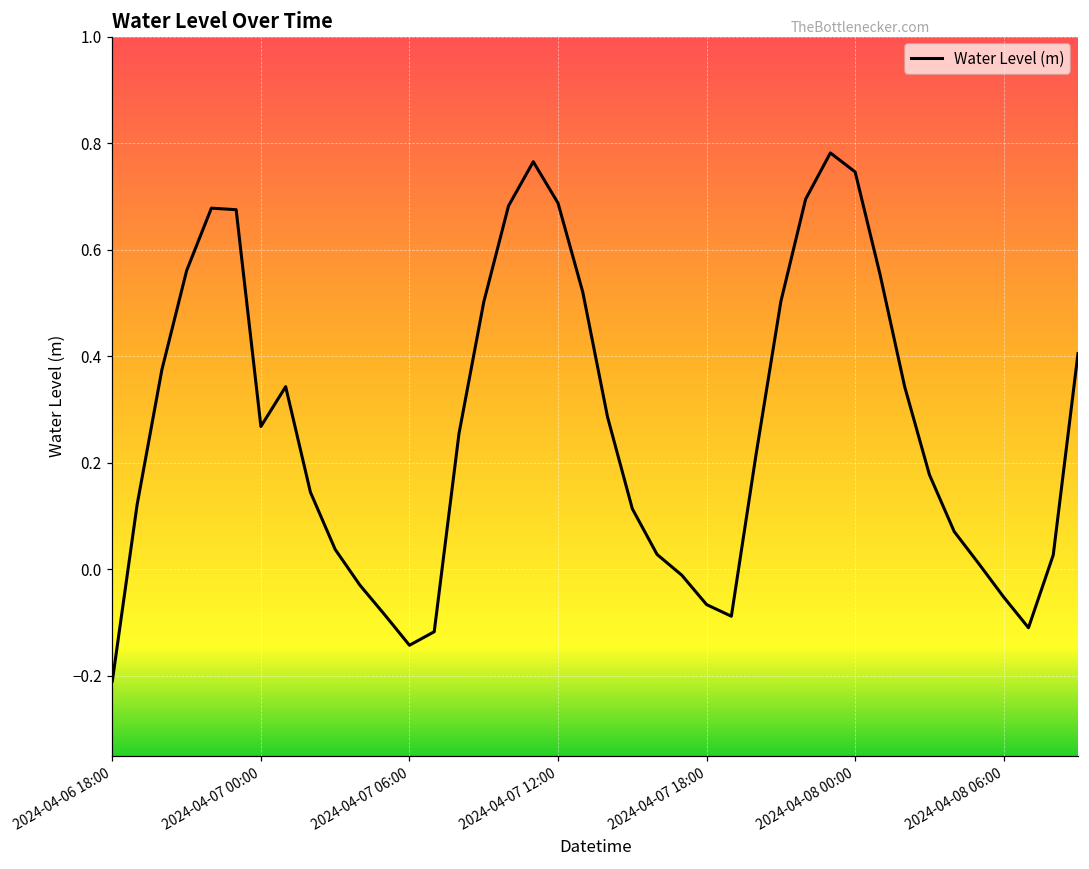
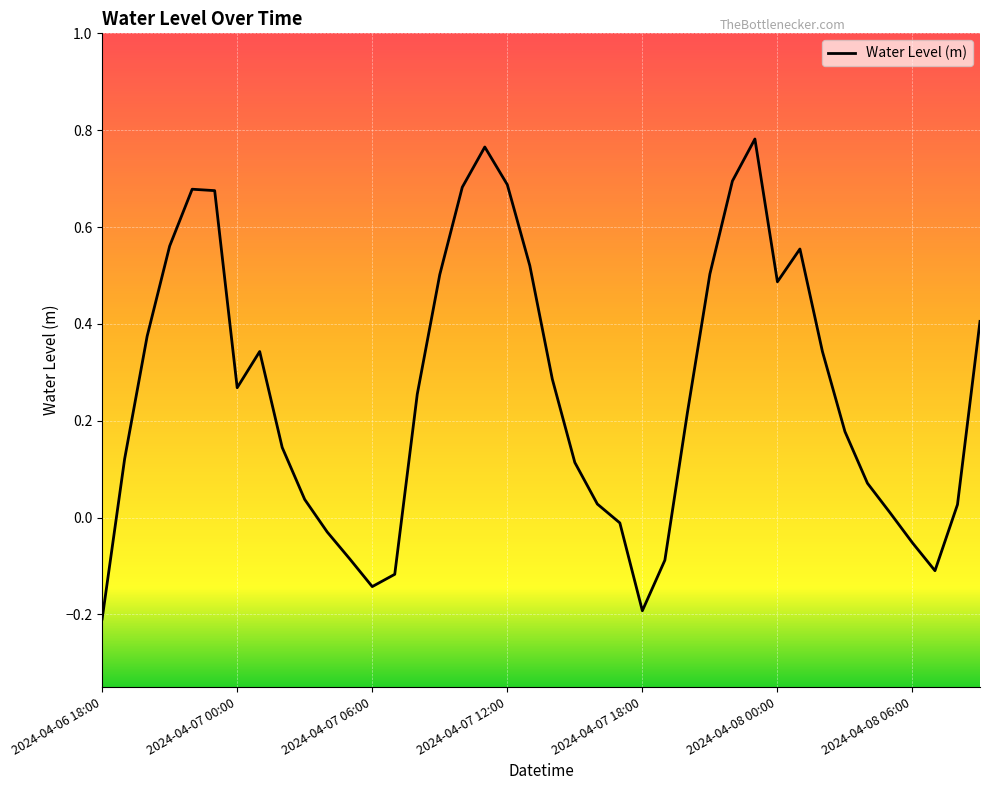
2024-04-07 18:00: -0.07 -> -0.19
2024-04-08 00:00: 0.75 -> 0.49
